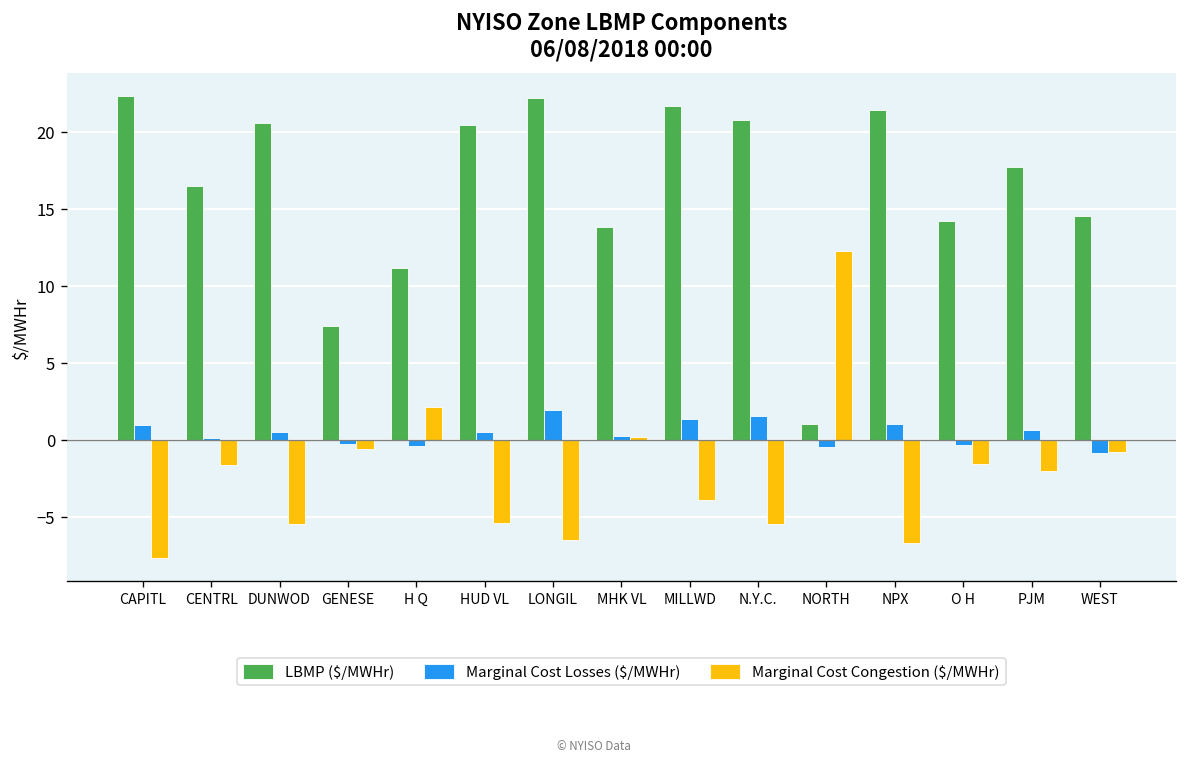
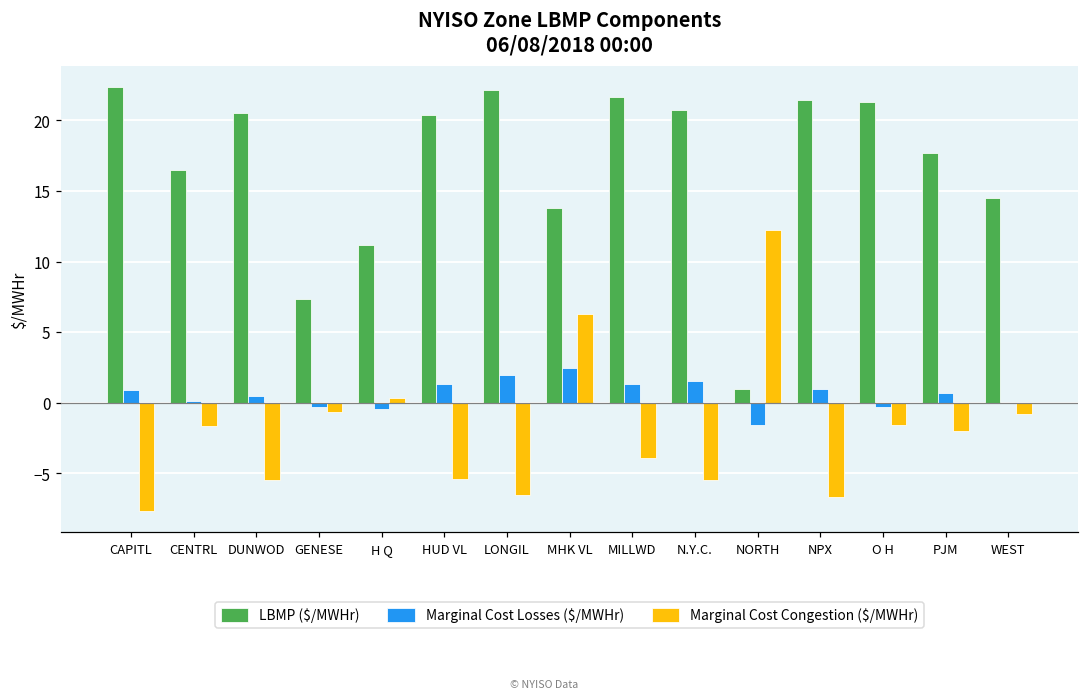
Marginal Cost Congestion ($/MWHr), H Q: 2.2 -> 0.3
Marginal Cost Losses ($/MWHr), HUD VL: 0.5 -> 1.3
Marginal Cost Losses ($/MWHr), MHK VL: 0.2 -> 2.5
Marginal Cost Congestion ($/MWHr), MHK VL: 0.2 -> 6.3
Marginal Cost Losses ($/MWHr), NORTH: -0.5 -> -1.5
LBMP ($/MWHr), O H: 14.2 -> 21.3
Marginal Cost Losses ($/MWHr), WEST: -0.8 -> 0.0
